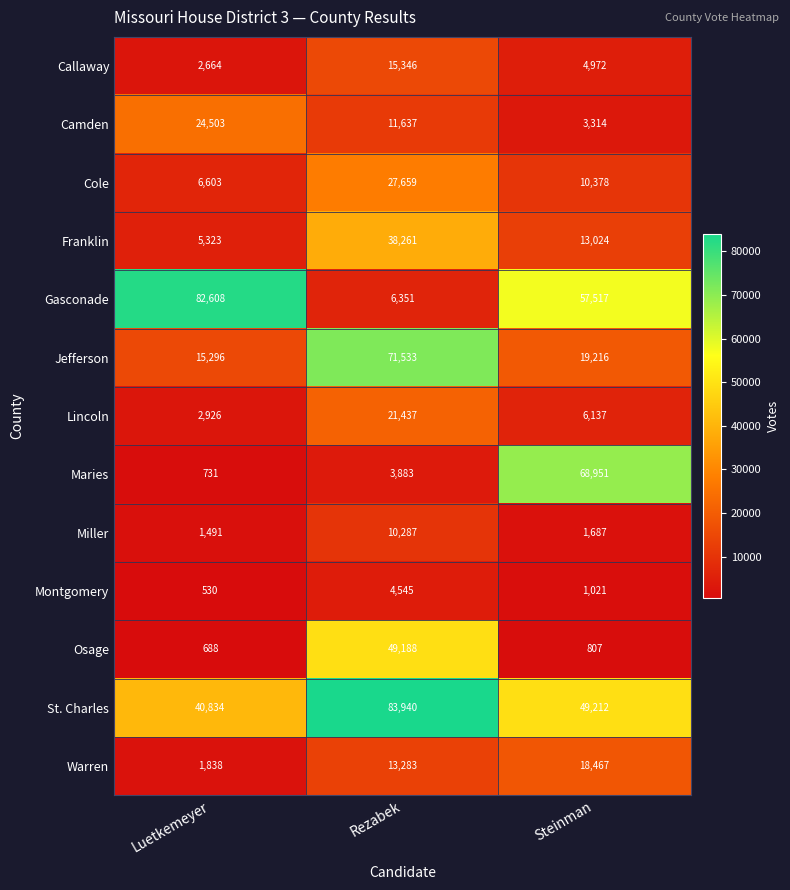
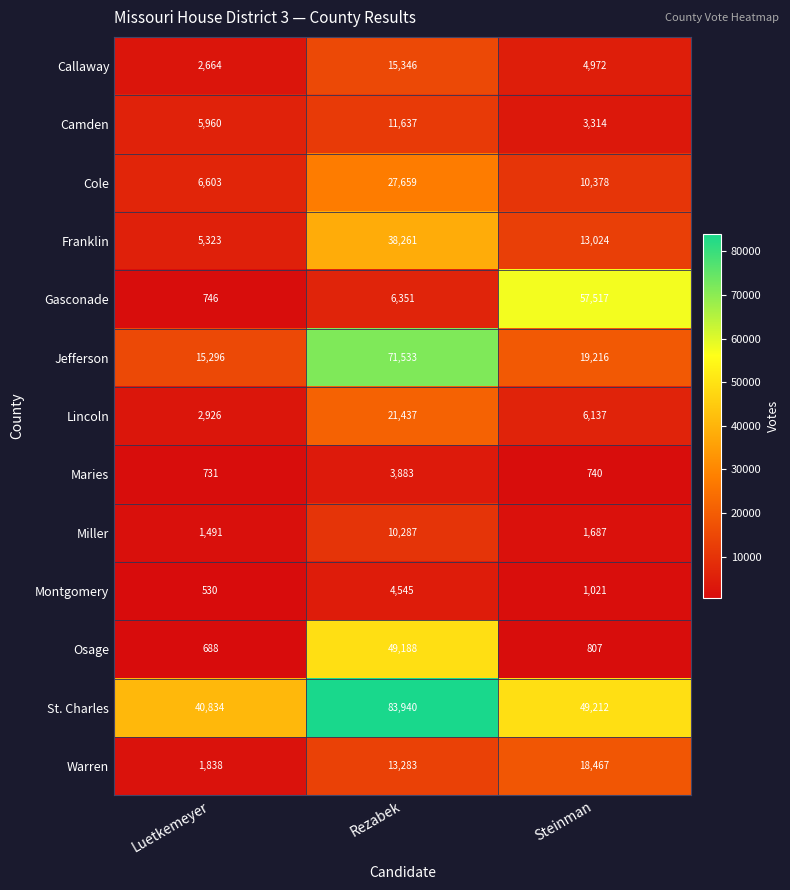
Camden, Luetkemeyer: 24,503 -> 5,960
Gasconade, Luetkemeyer: 82,608 -> 746
Maries, Steinman: 68,951 -> 740
